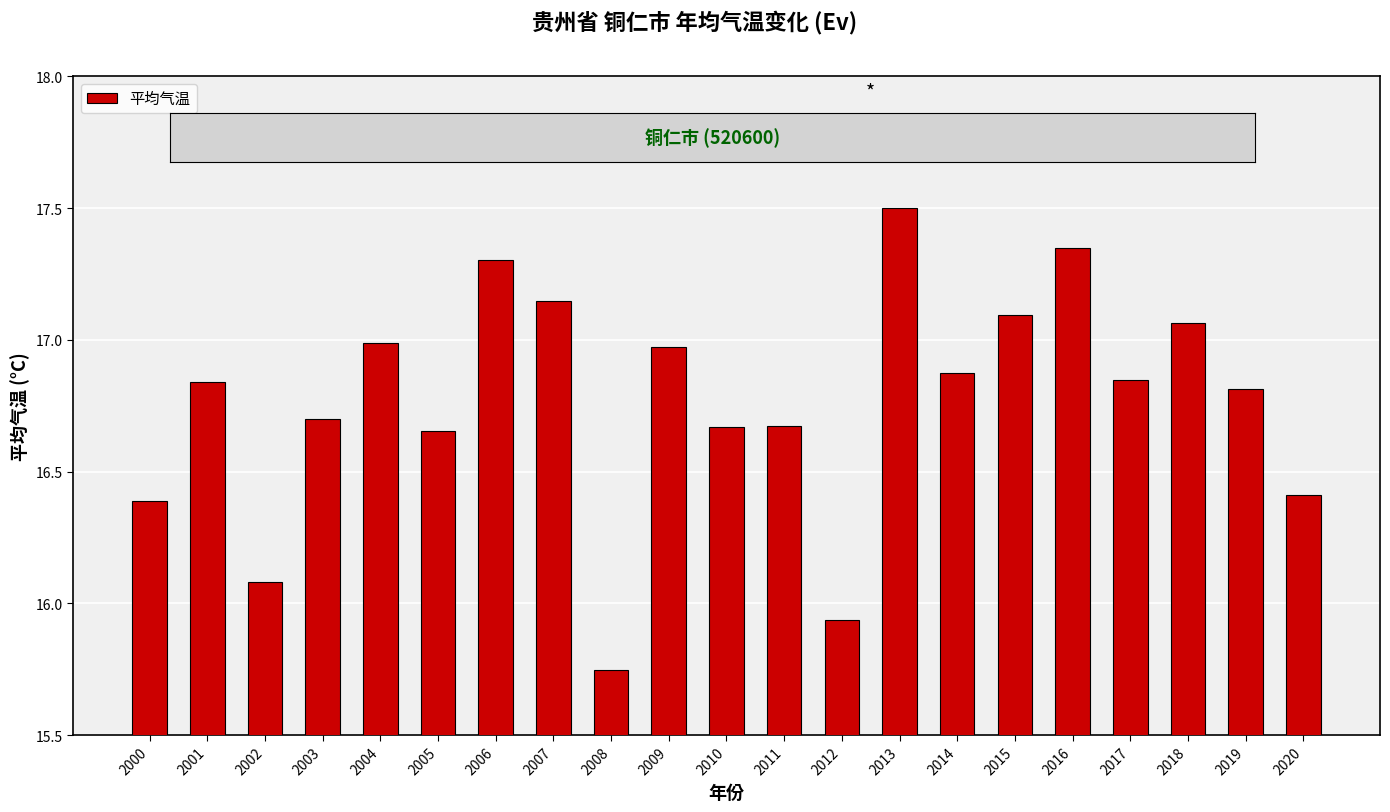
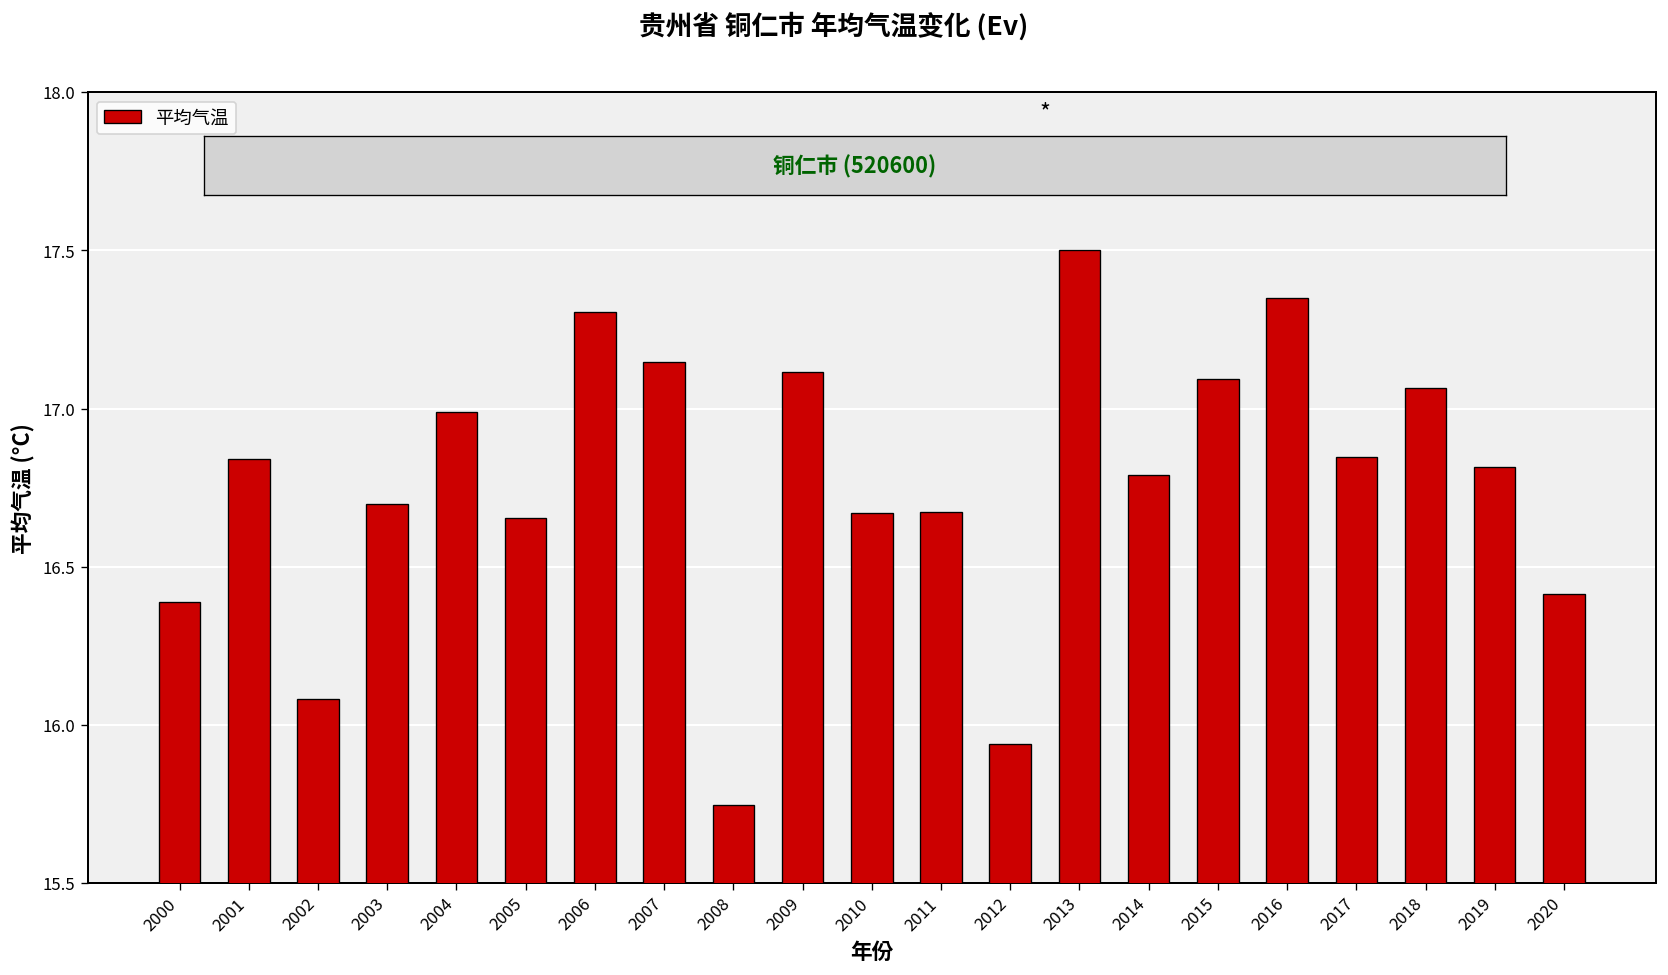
2009: 16.97 -> 17.12
2014: 16.88 -> 16.79
